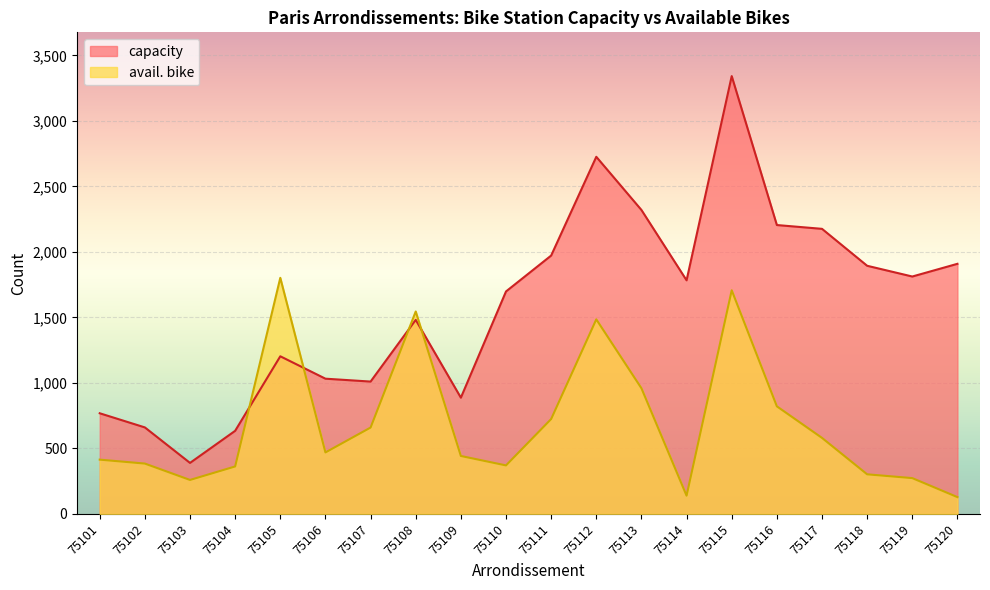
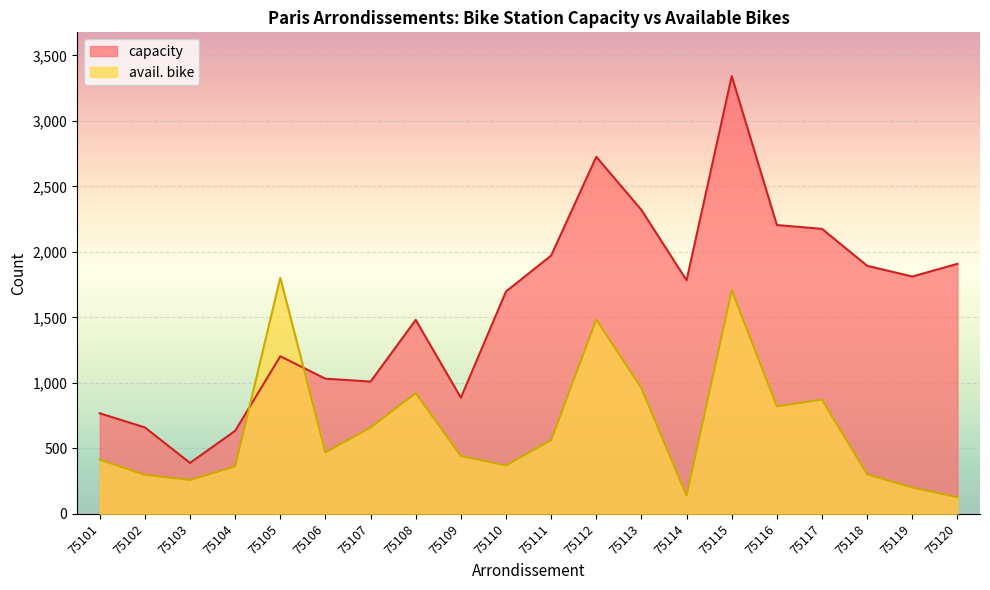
avail. bike, 75102: 380 -> 300
avail. bike, 75108: 1,550 -> 920
avail. bike, 75111: 720 -> 560
avail. bike, 75117: 580 -> 870
avail. bike, 75119: 270 -> 200
